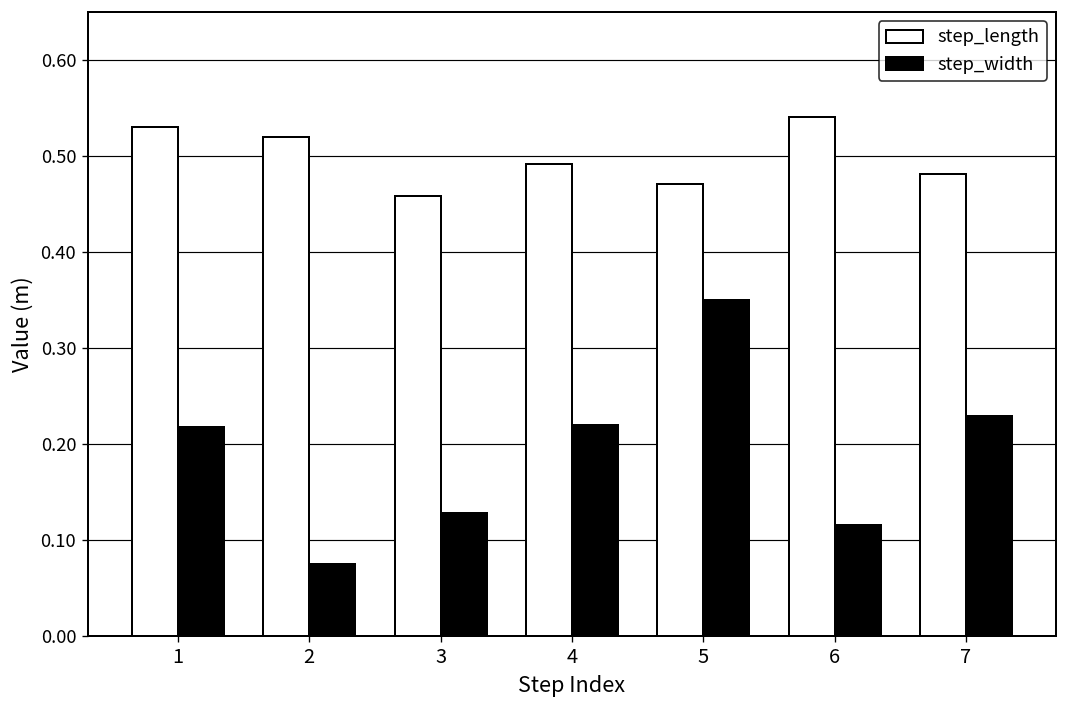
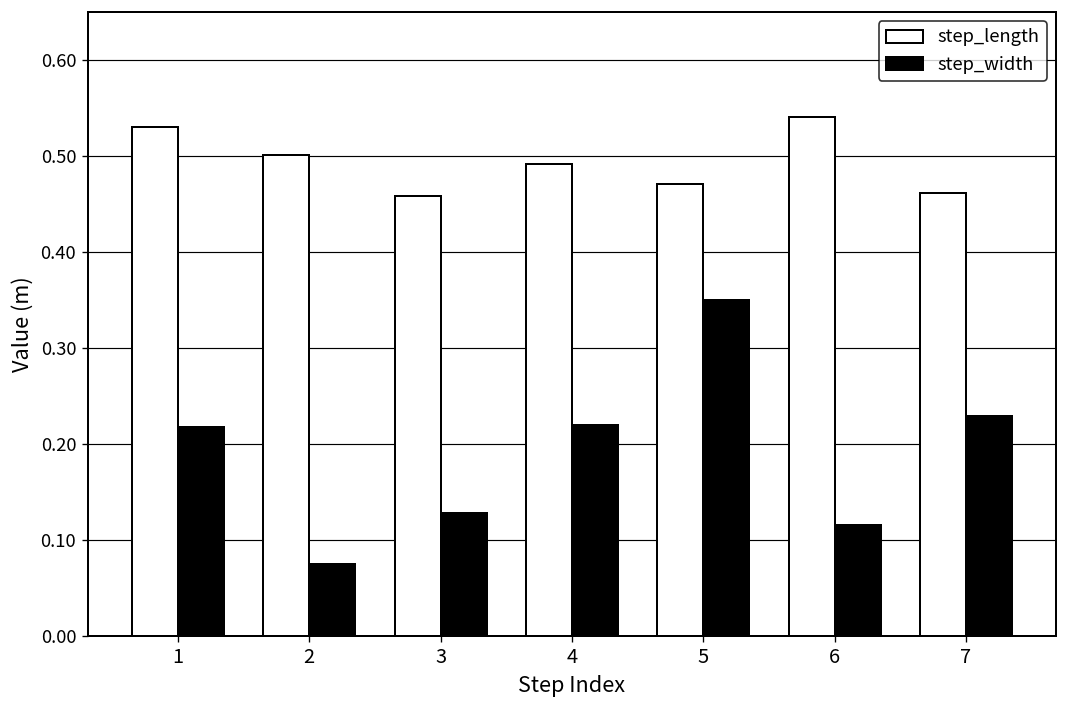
step_length, 2: 0.52 -> 0.50
step_length, 7: 0.48 -> 0.46
